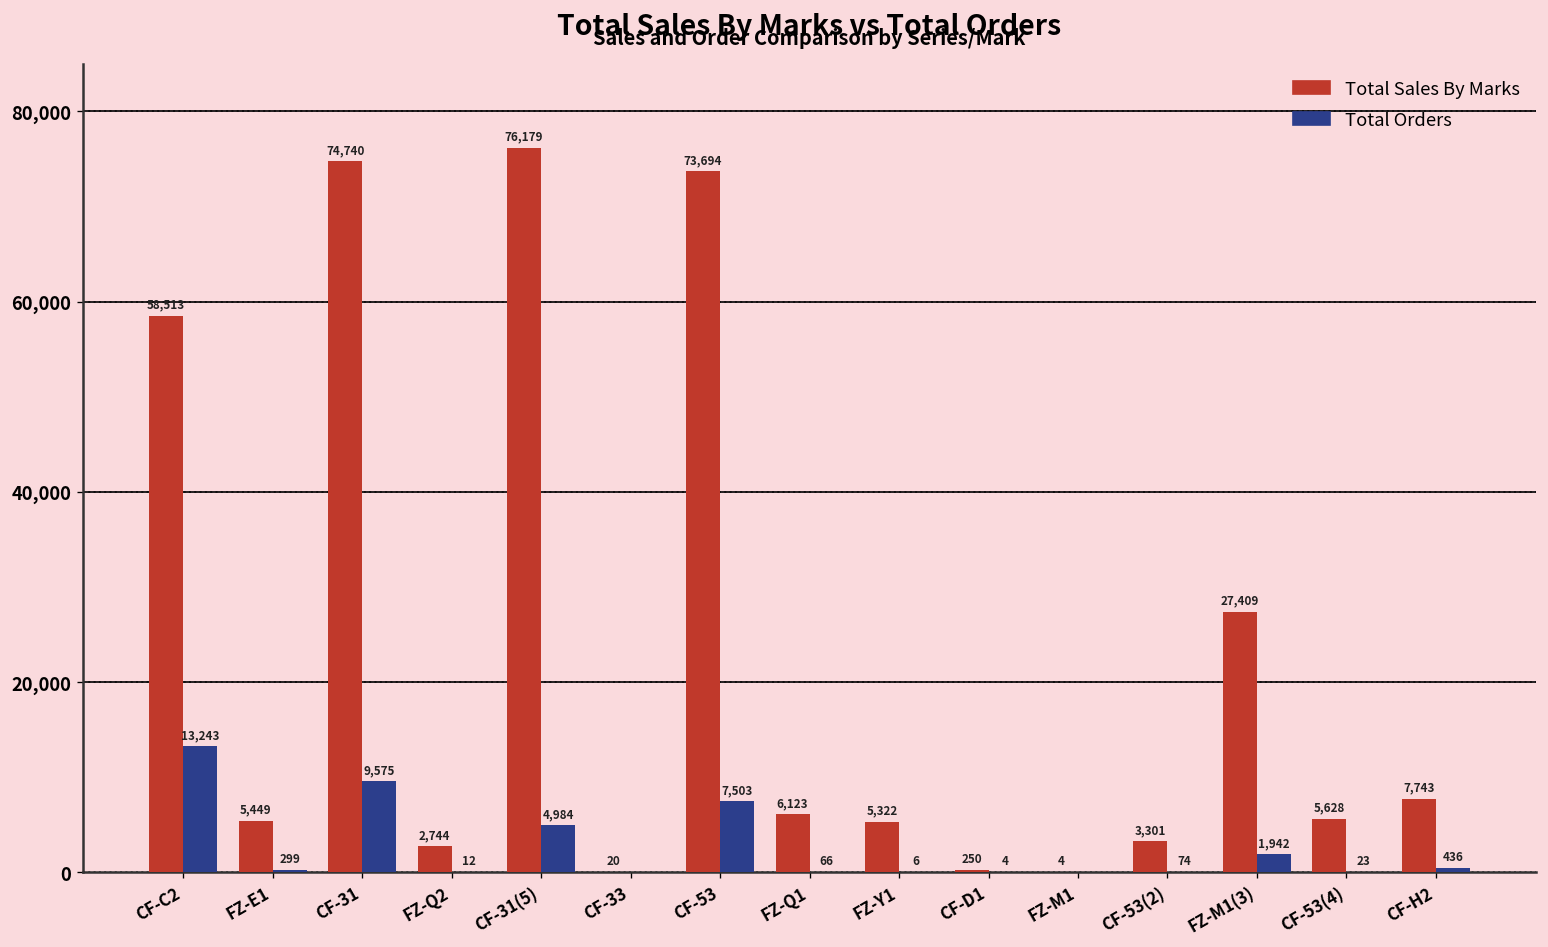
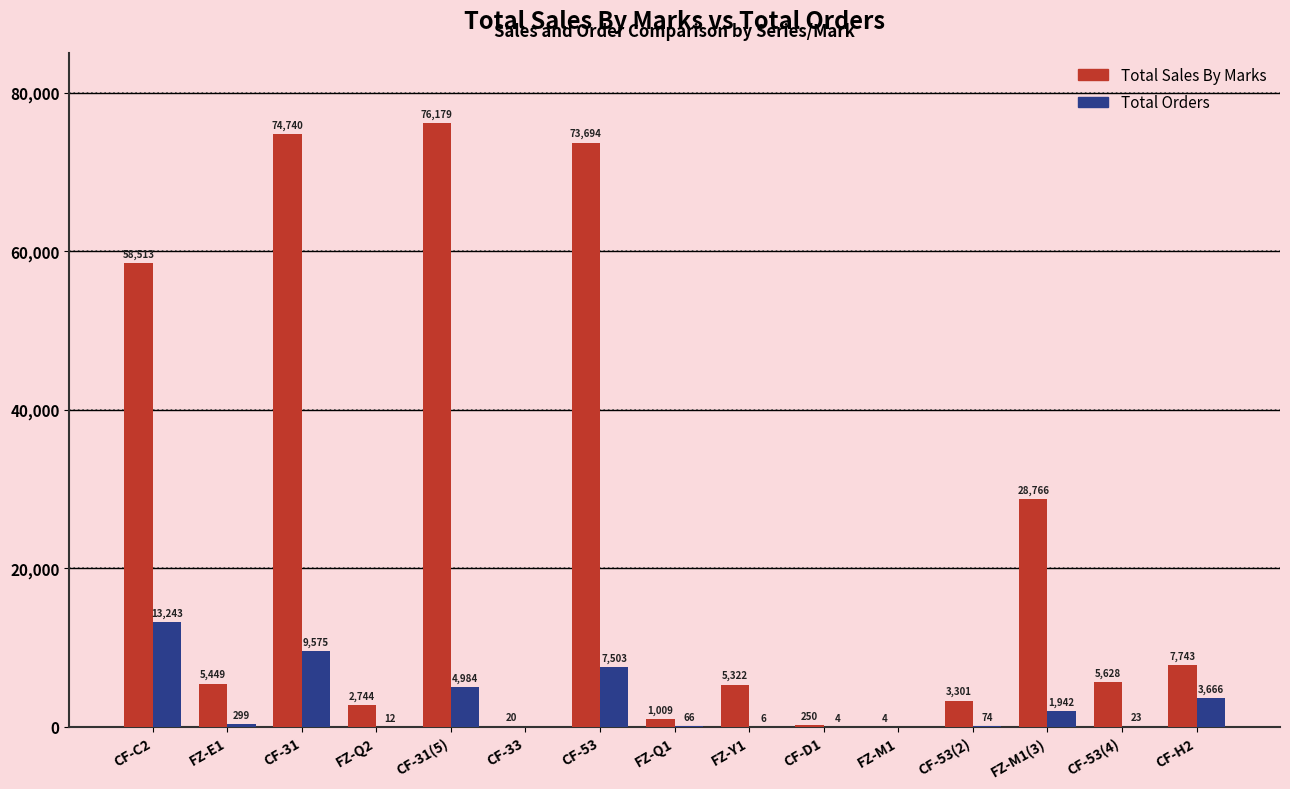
Total Sales By Marks, FZ-Q1: 6,123 -> 1,009
Total Sales By Marks, FZ-M1(3): 27,409 -> 28,766
Total Orders, CF-H2: 436 -> 3,666
